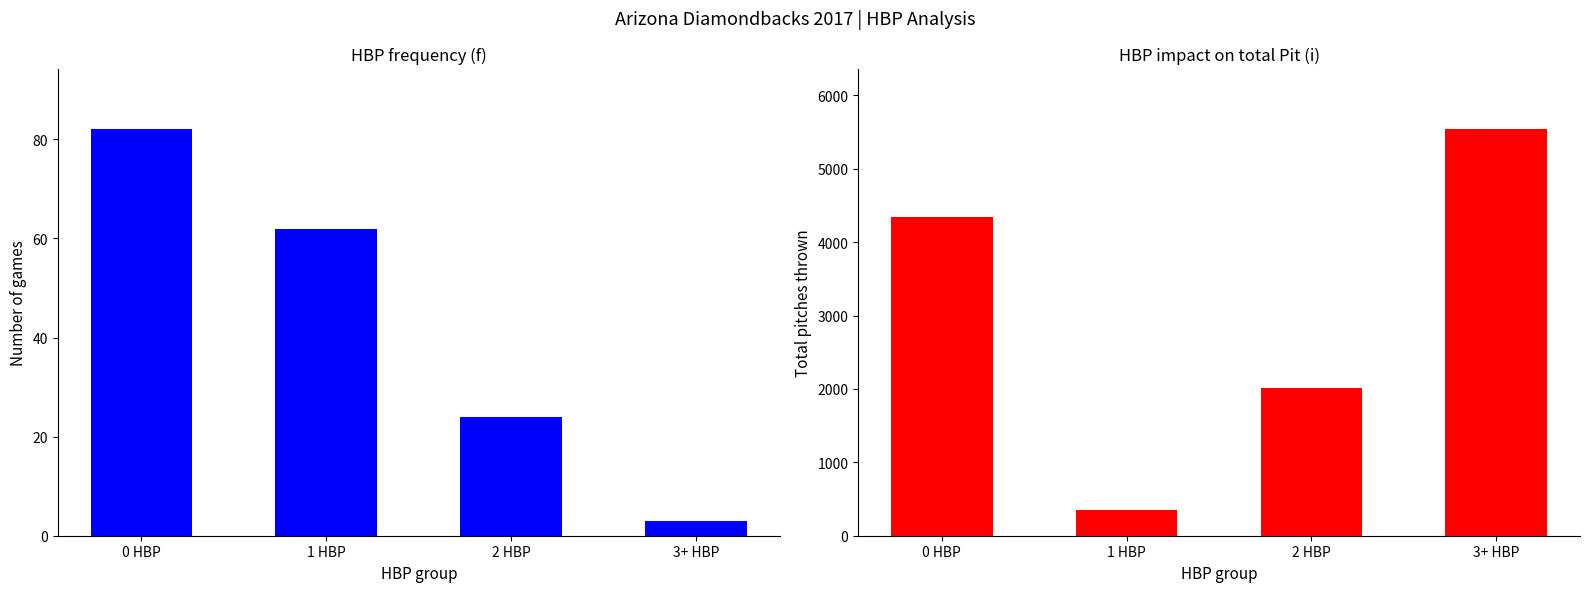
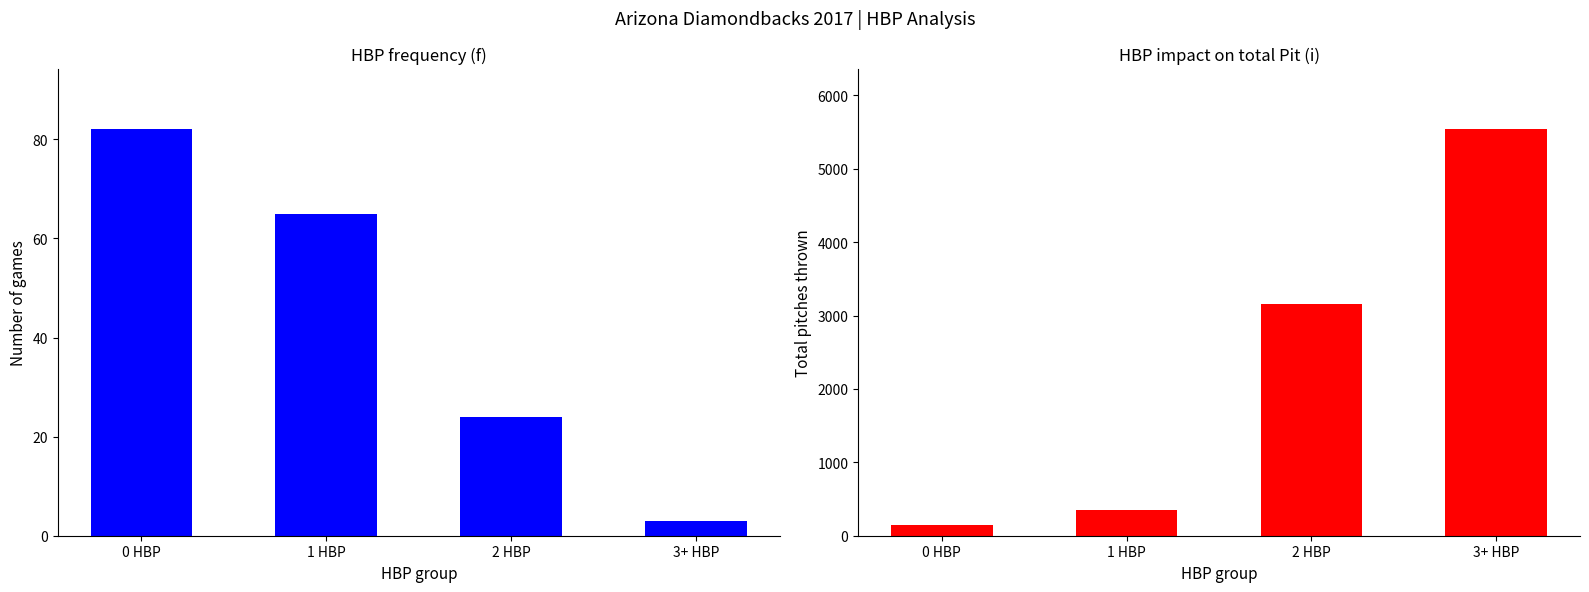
HBP frequency (f), 1 HBP: 62 -> 65
HBP impact on total Pit (i), 0 HBP: 4300 -> 100
HBP impact on total Pit (i), 2 HBP: 2000 -> 3200
